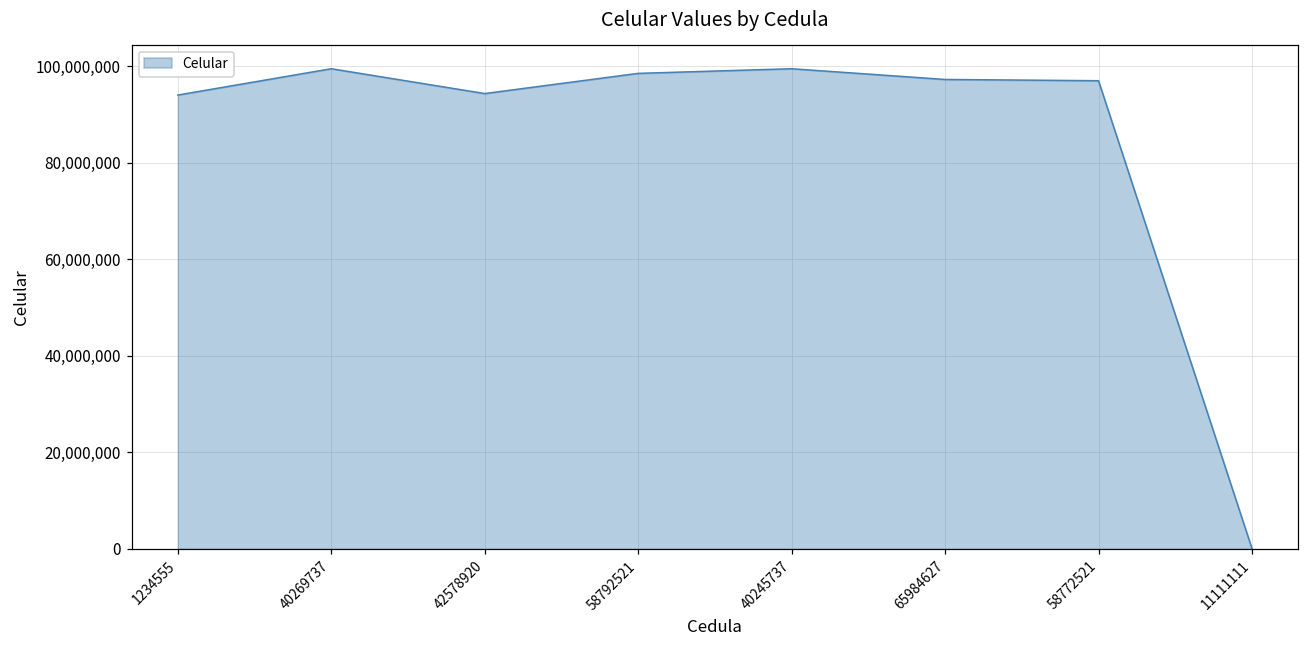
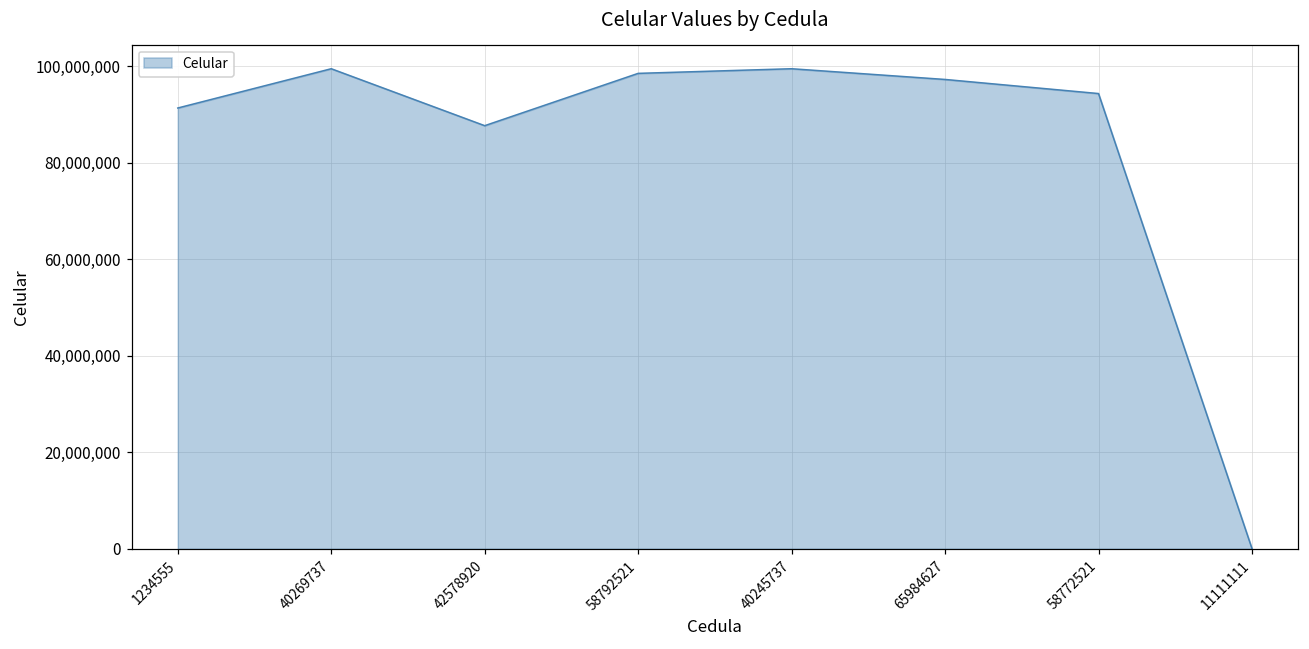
1234555: 94,000,000 -> 91,000,000
42578920: 94,000,000 -> 88,000,000
58772521: 97,000,000 -> 94,000,000
